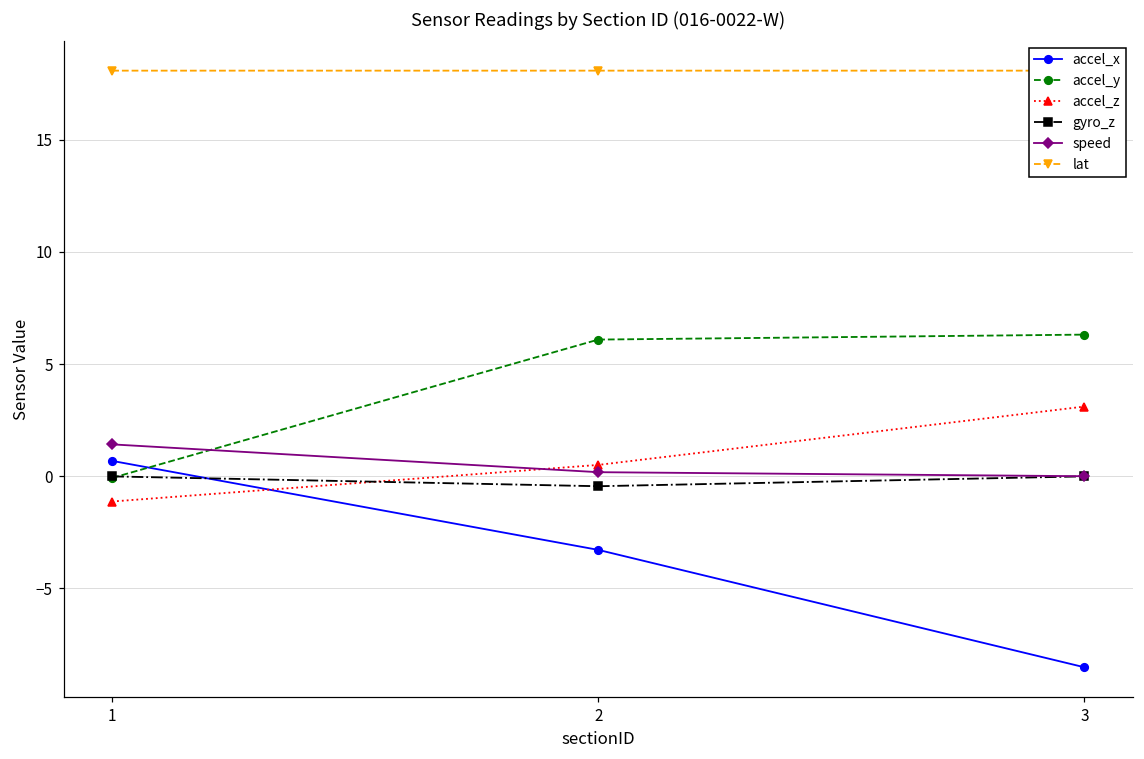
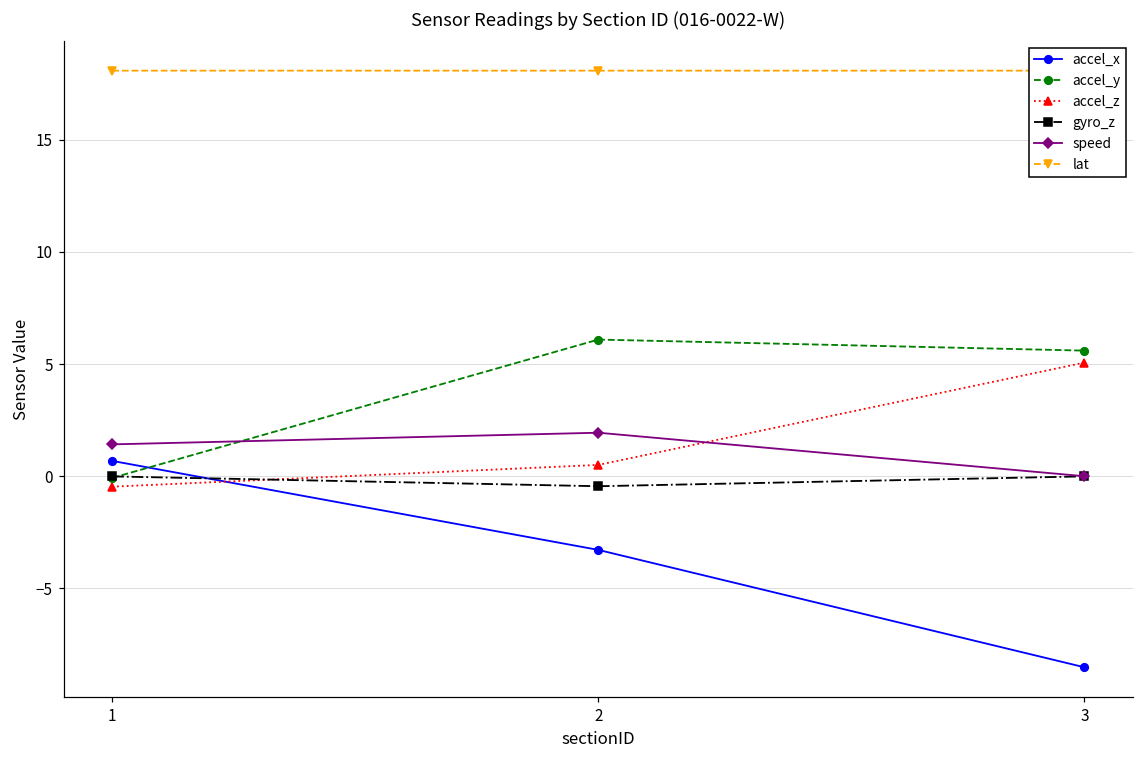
accel_z, 1: -1.1 -> -0.5
speed, 2: 0.2 -> 1.9
accel_y, 3: 6.3 -> 5.6
accel_z, 3: 3.1 -> 5.1
